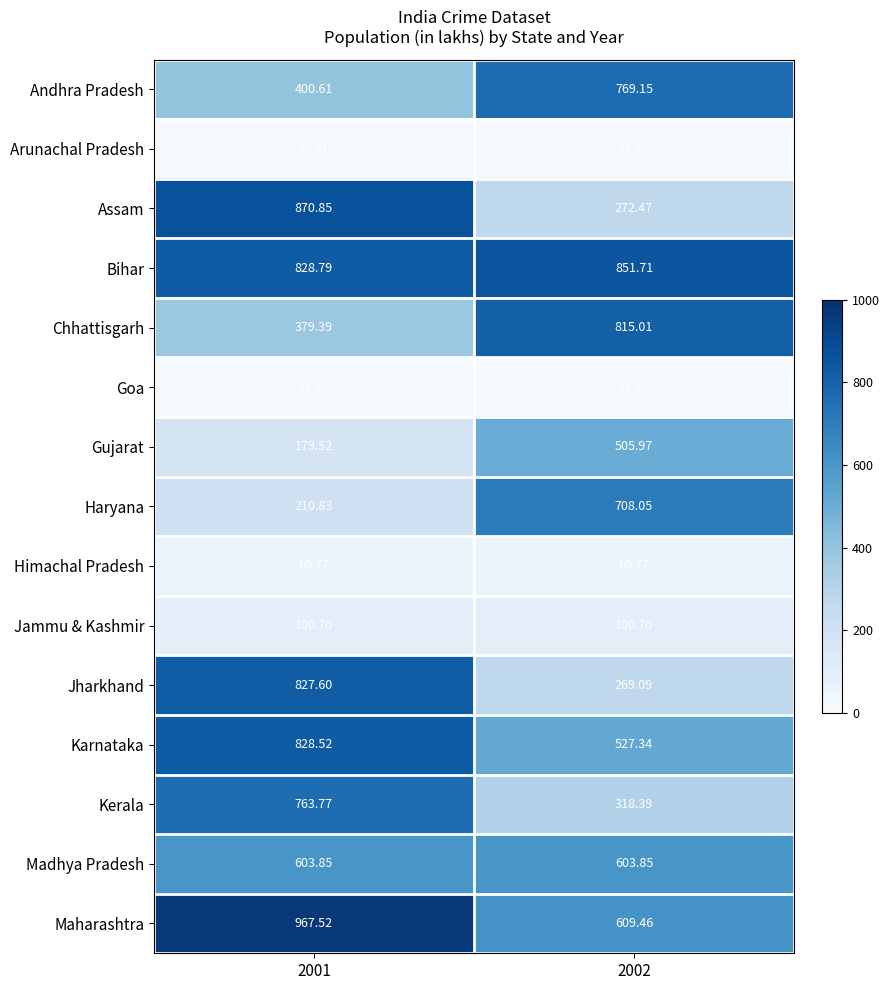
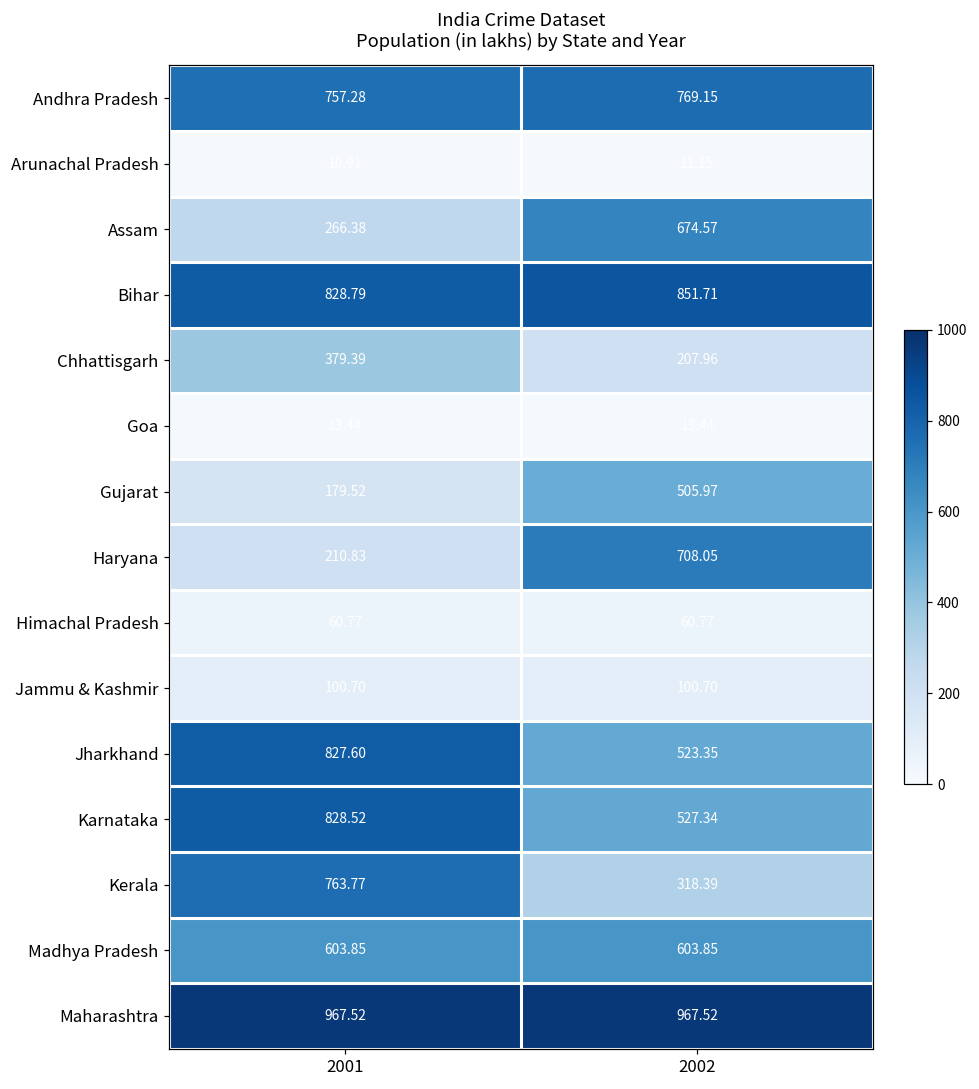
Andhra Pradesh, 2001: 400.61 -> 757.28
Assam, 2001: 870.85 -> 266.38
Assam, 2002: 272.47 -> 674.57
Chhattisgarh, 2002: 815.01 -> 207.96
Jharkhand, 2002: 269.09 -> 523.35
Maharashtra, 2002: 609.46 -> 967.52
